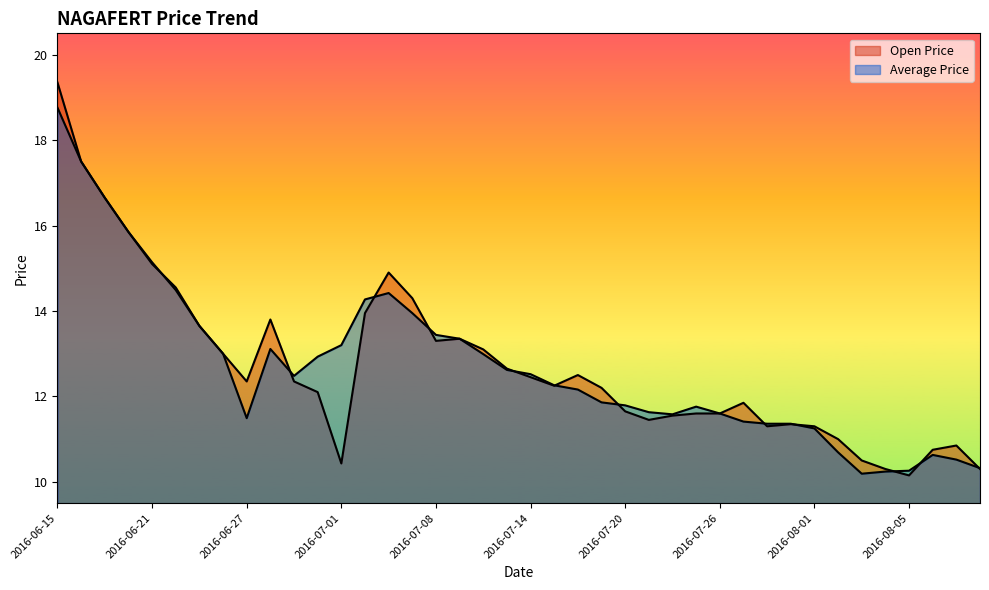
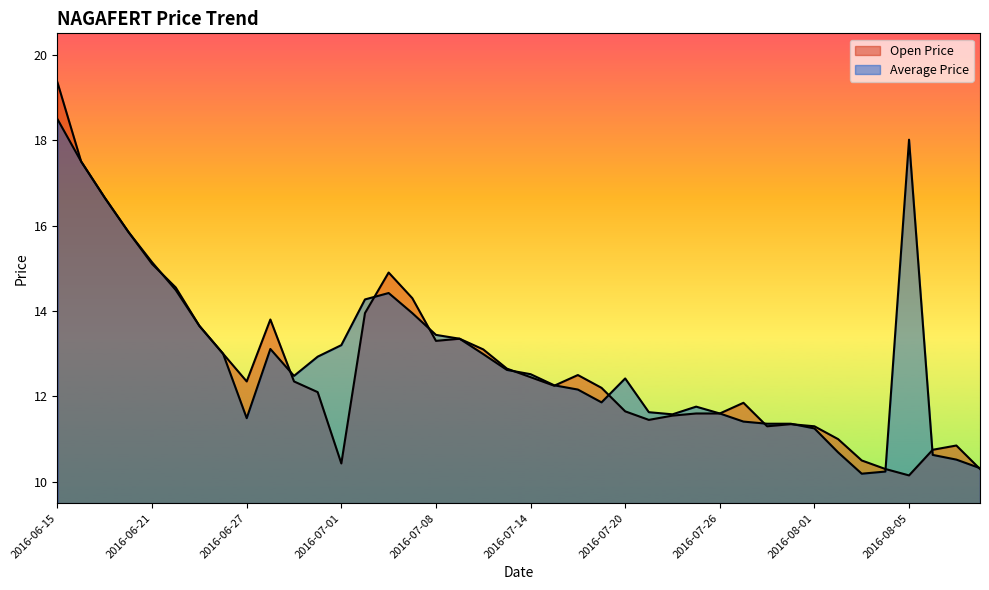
Average Price, 2016-06-15: 18.8 -> 18.5
Average Price, 2016-07-20: 11.8 -> 12.4
Average Price, 2016-08-05: 10.3 -> 18.0
